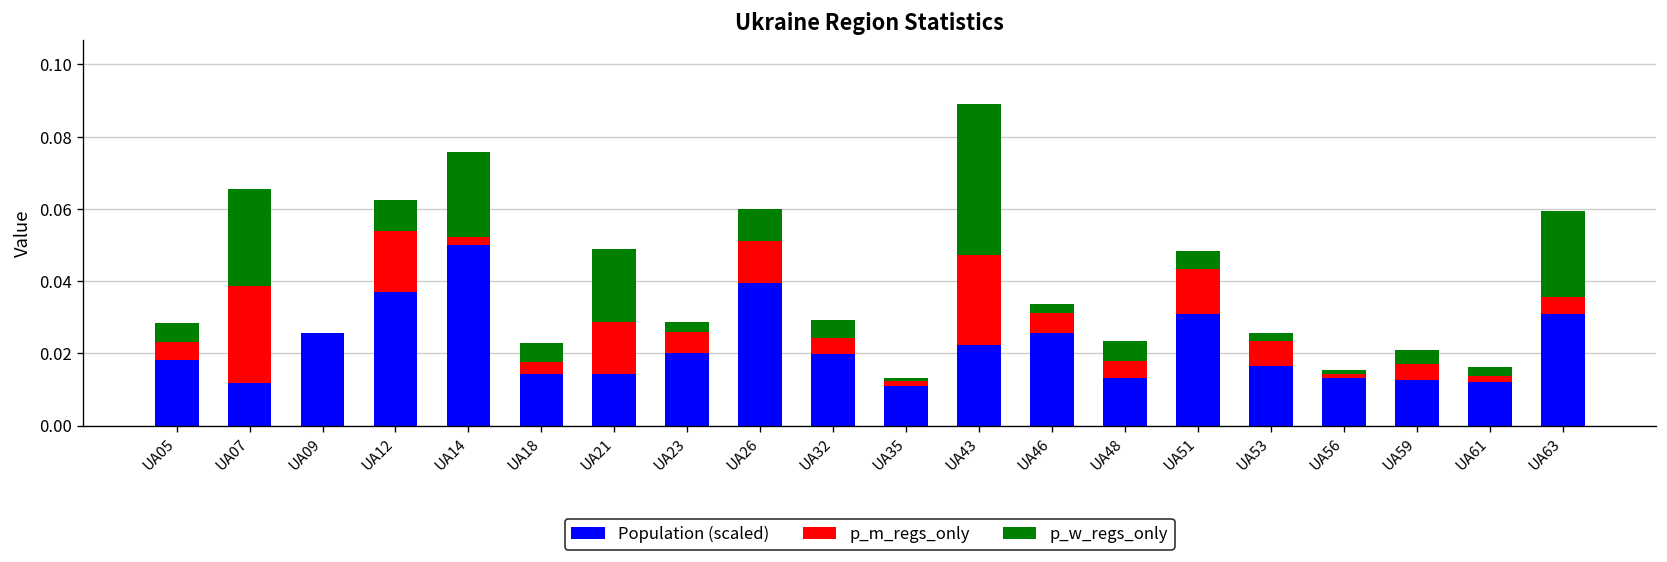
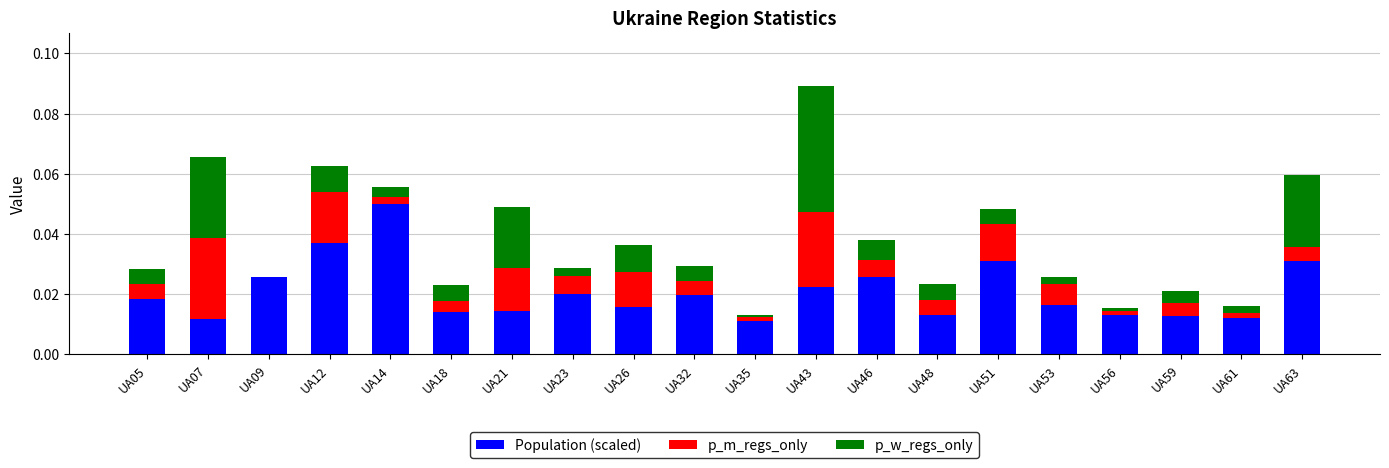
p_w_regs_only, UA14: 0.024 -> 0.003
Population (scaled), UA26: 0.039 -> 0.016
p_w_regs_only, UA46: 0.002 -> 0.007
